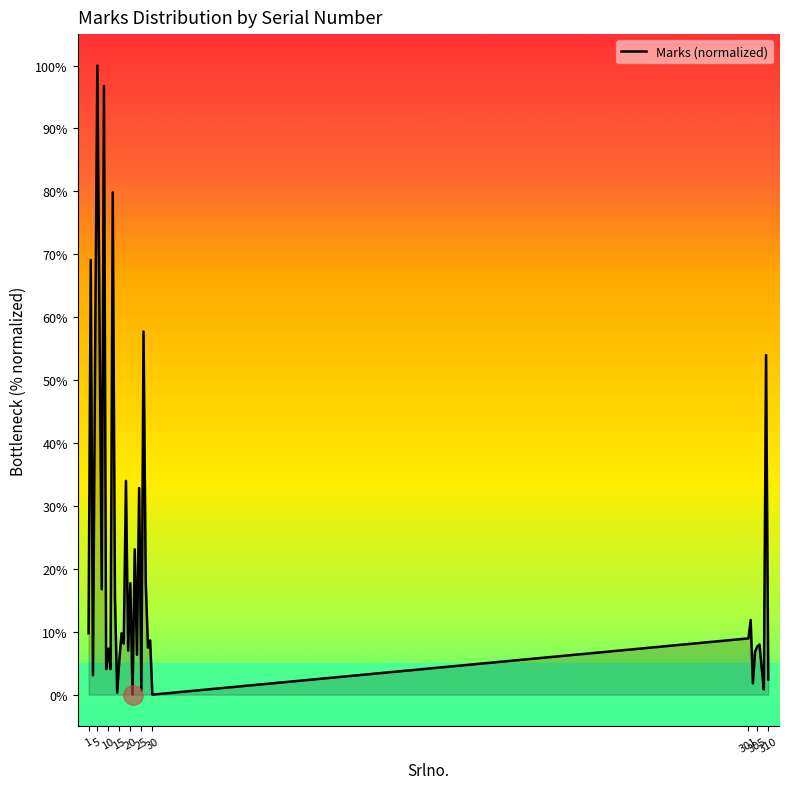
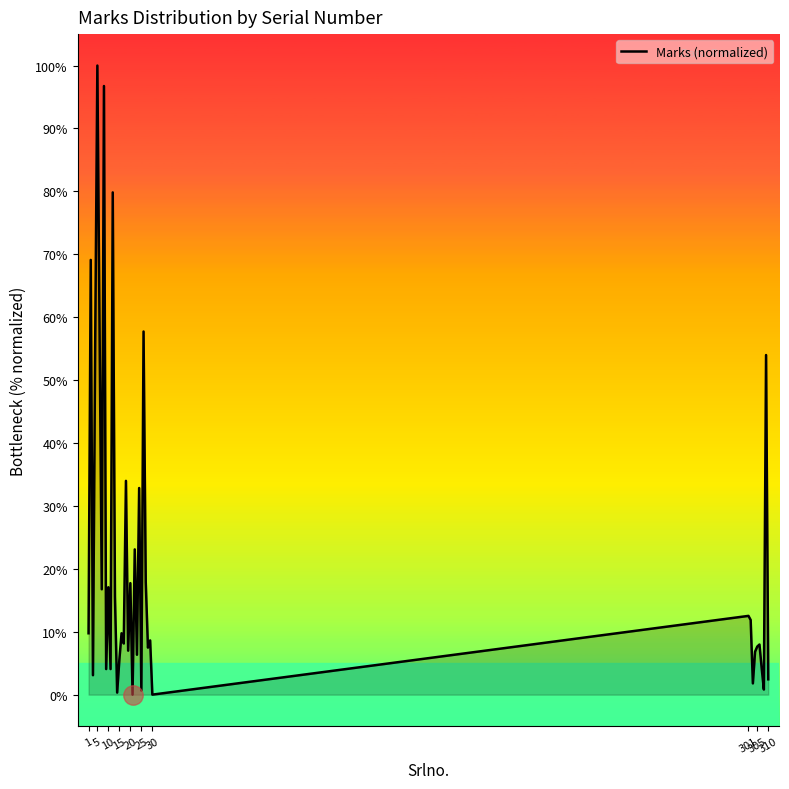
Marks (normalized), 10: 7% -> 17%
Marks (normalized), 301: 9% -> 13%
